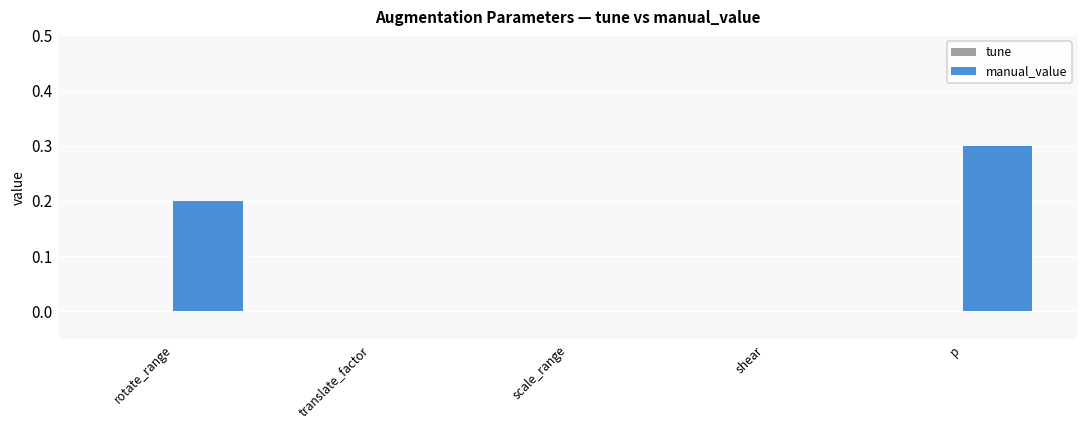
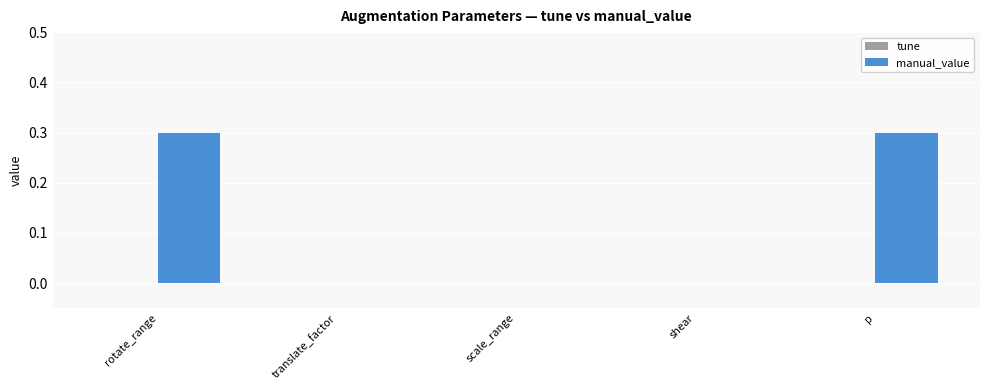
manual_value, rotate_range: 0.2 -> 0.3
